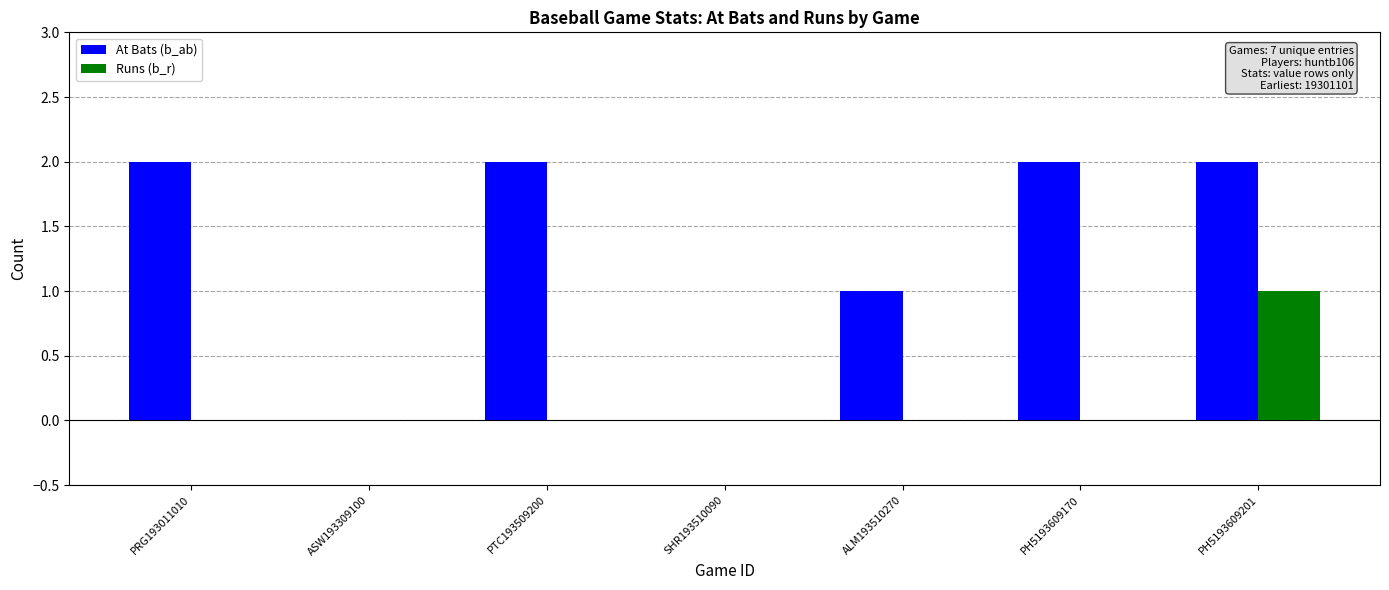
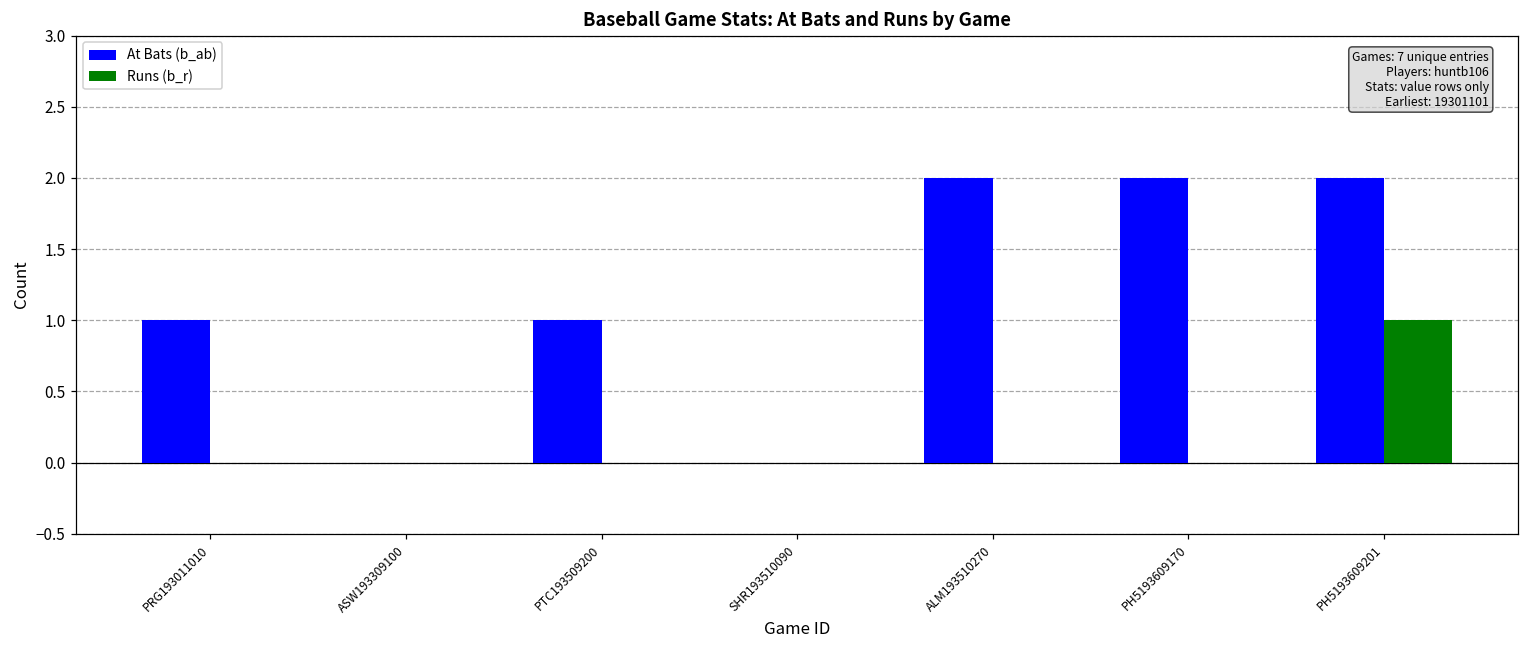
At Bats (b_ab), PRG193011010: 2 -> 1
At Bats (b_ab), PTC193509200: 2 -> 1
At Bats (b_ab), ALM193510270: 1 -> 2
